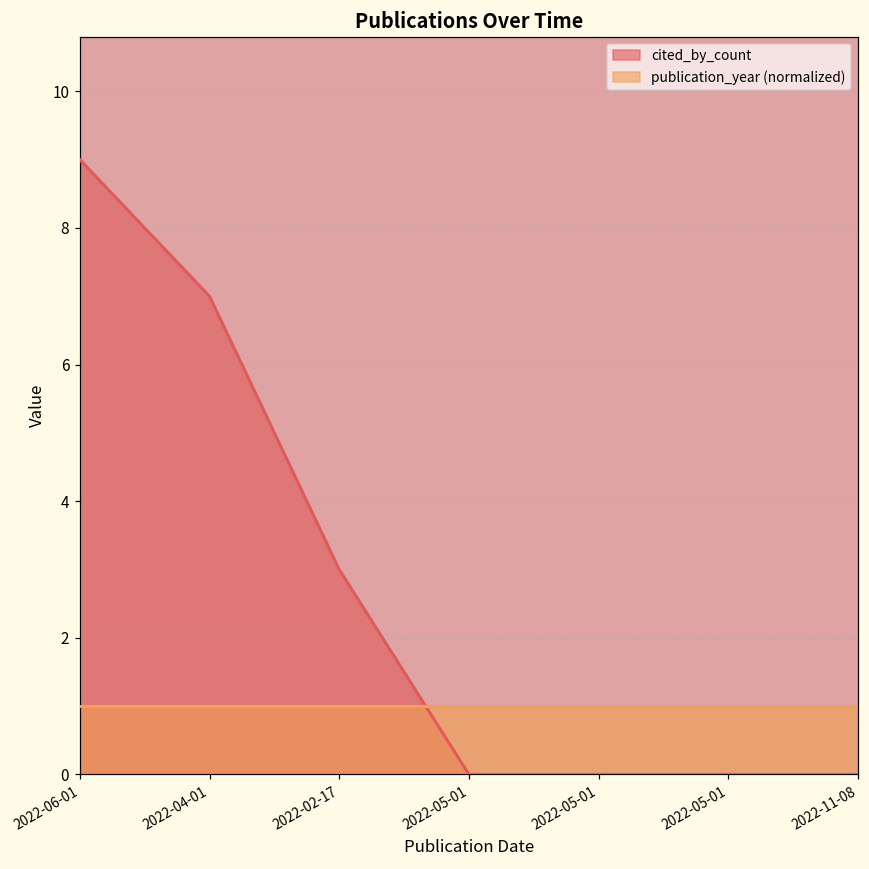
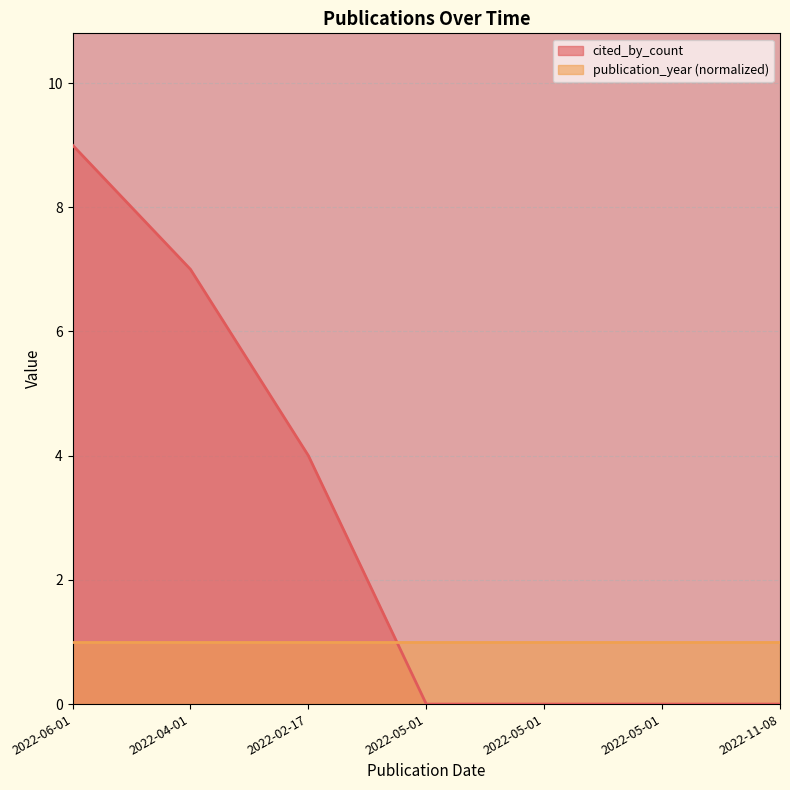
cited_by_count, 2022-02-17: 3 -> 4
